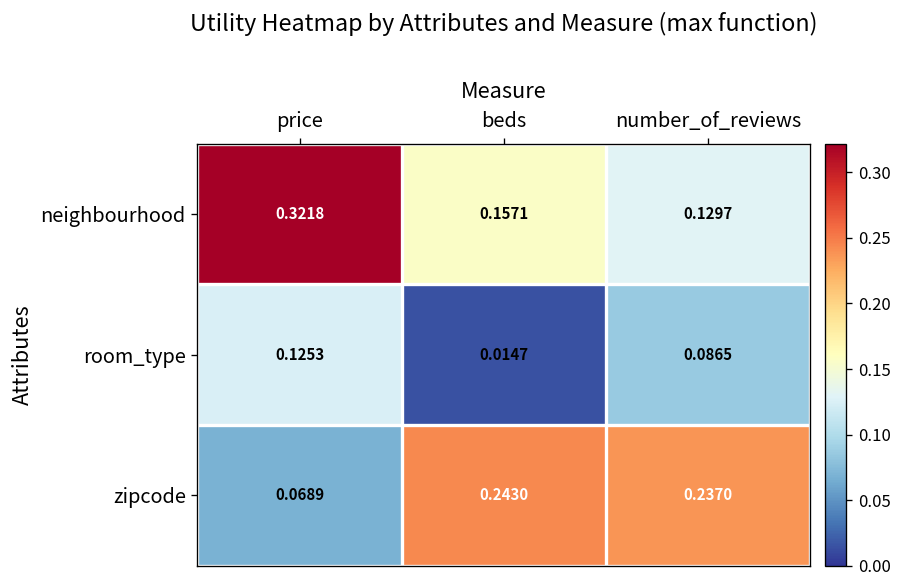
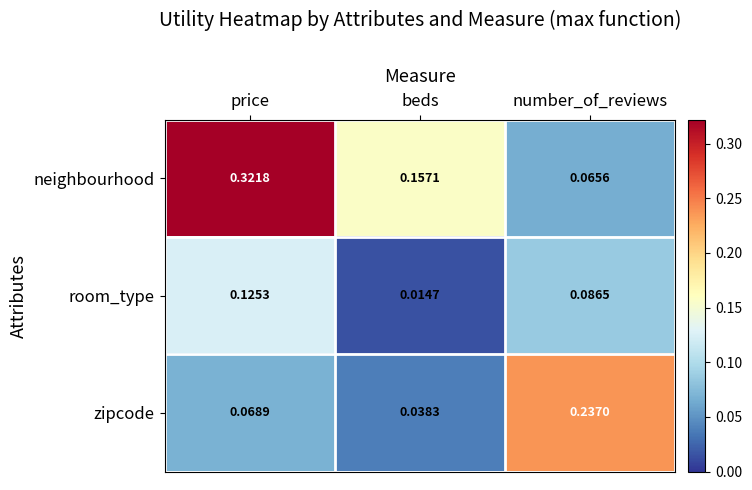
neighbourhood, number_of_reviews: 0.1297 -> 0.0656
zipcode, beds: 0.2430 -> 0.0383
